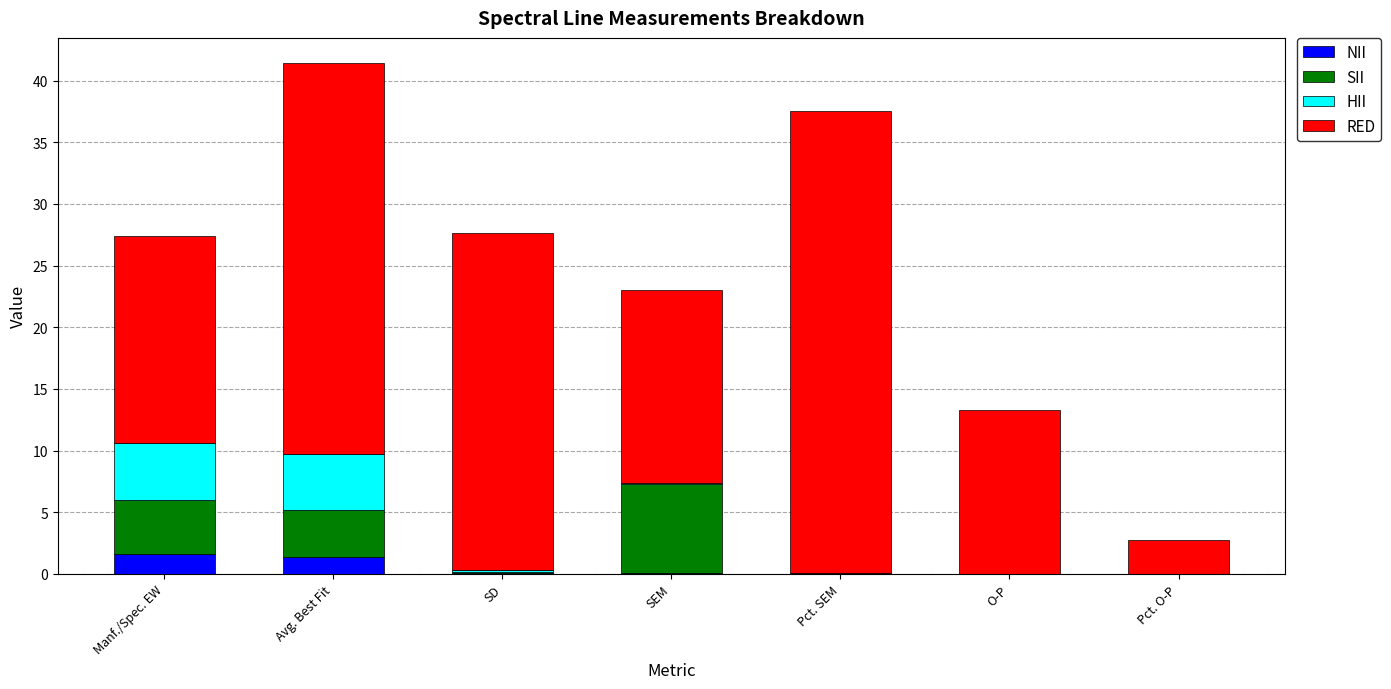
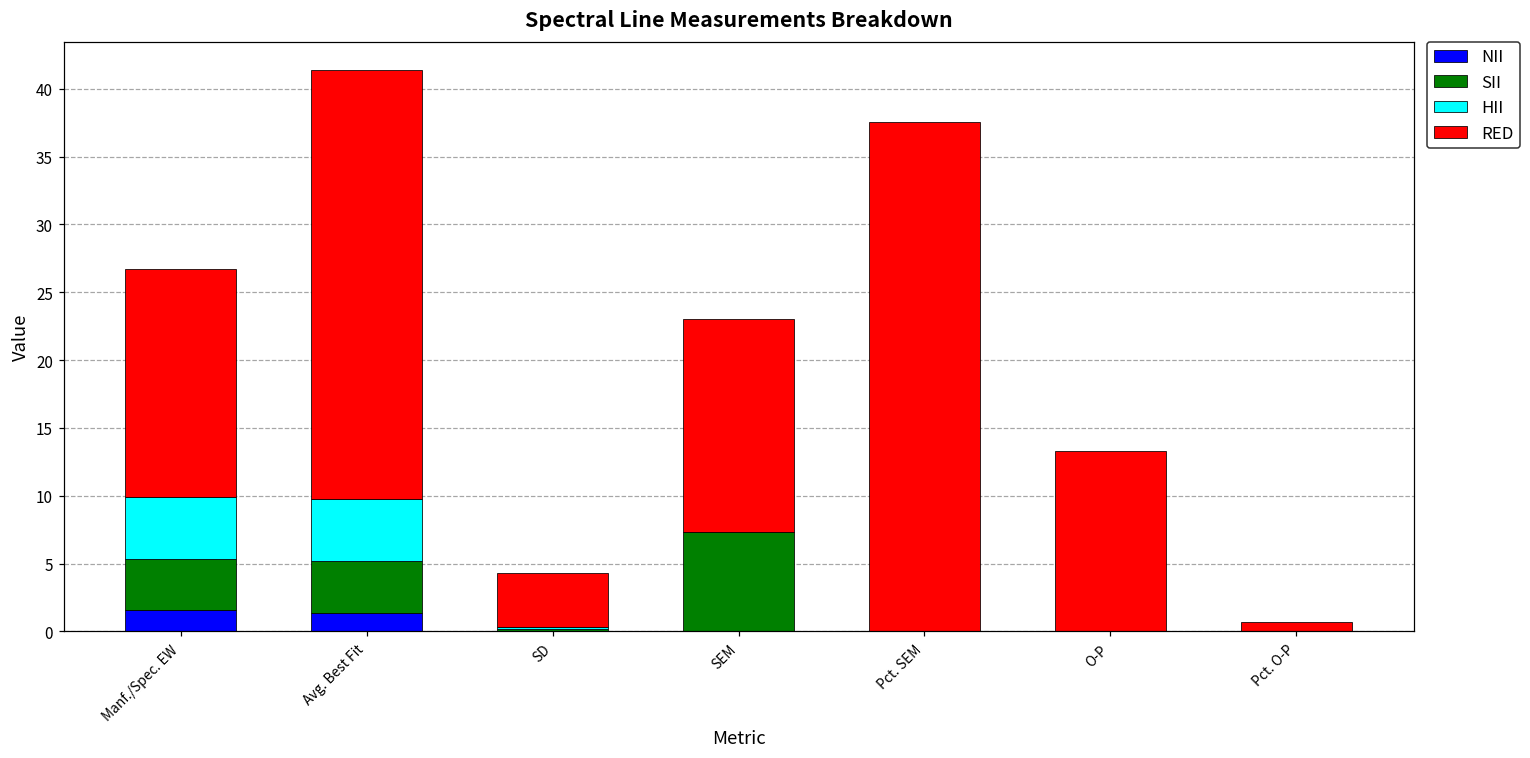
SII, Manf./Spec. EW: 4.5 -> 3.8
RED, SD: 27.4 -> 4.0
RED, Pct. O-P: 2.8 -> 0.7
